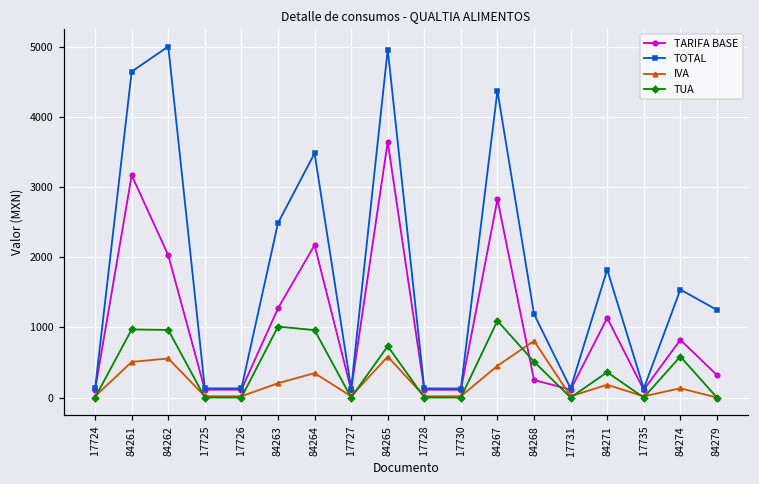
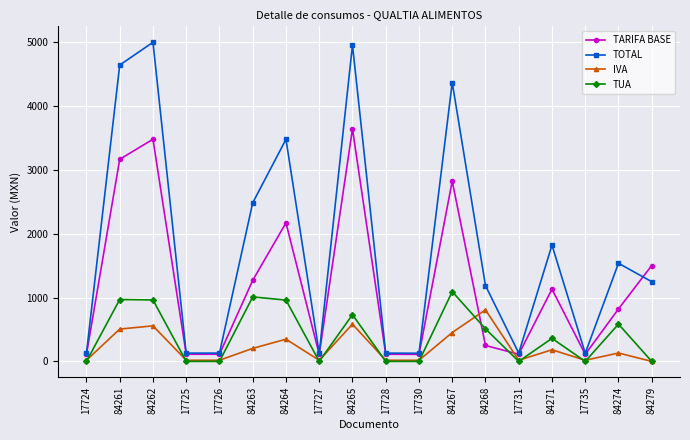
TARIFA BASE, 84262: 2000 -> 3500
TARIFA BASE, 84279: 300 -> 1500
